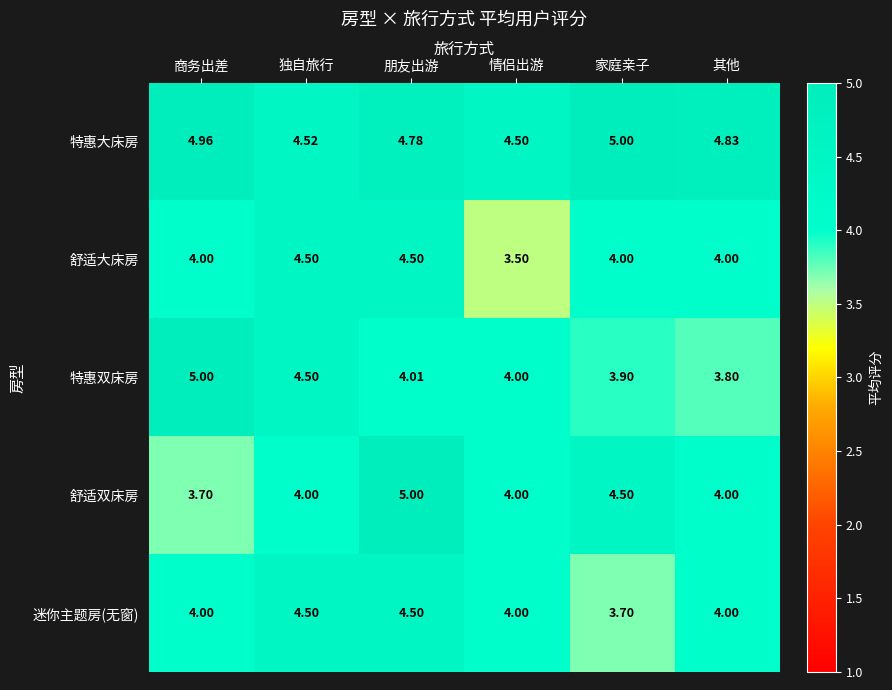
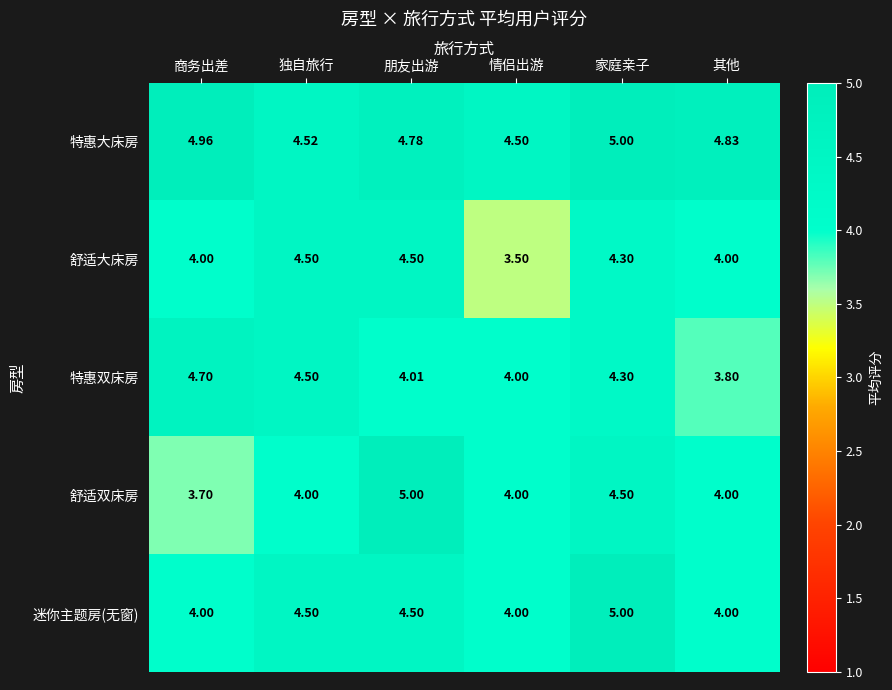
舒适大床房, 家庭亲子: 4.00 -> 4.30
特惠双床房, 商务出差: 5.00 -> 4.70
特惠双床房, 家庭亲子: 3.90 -> 4.30
迷你主题房(无窗), 家庭亲子: 3.70 -> 5.00
